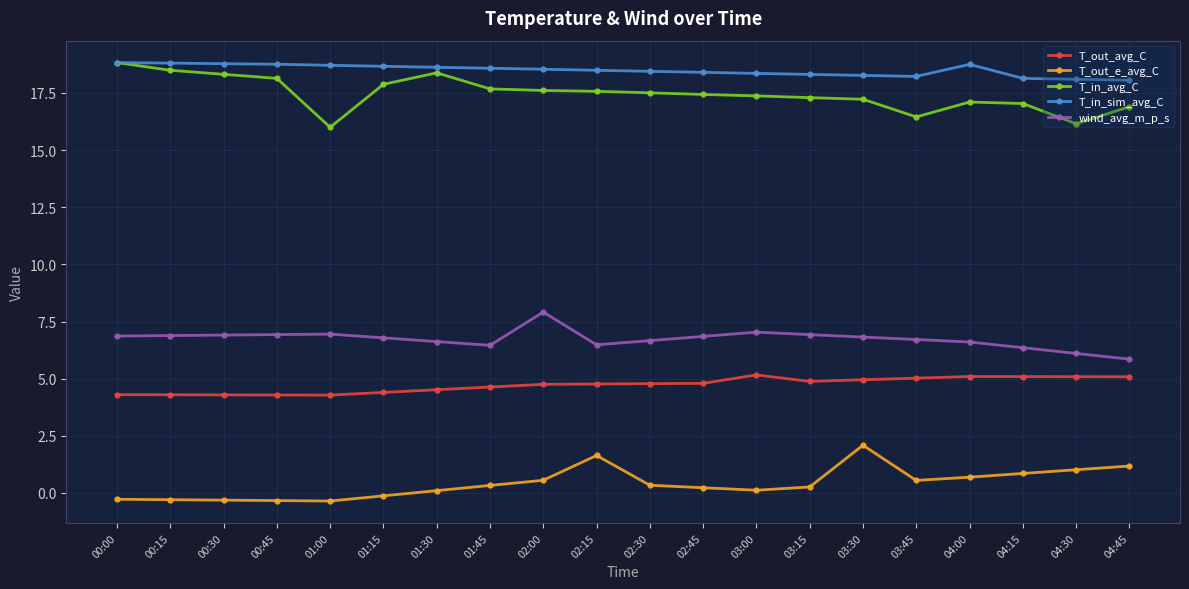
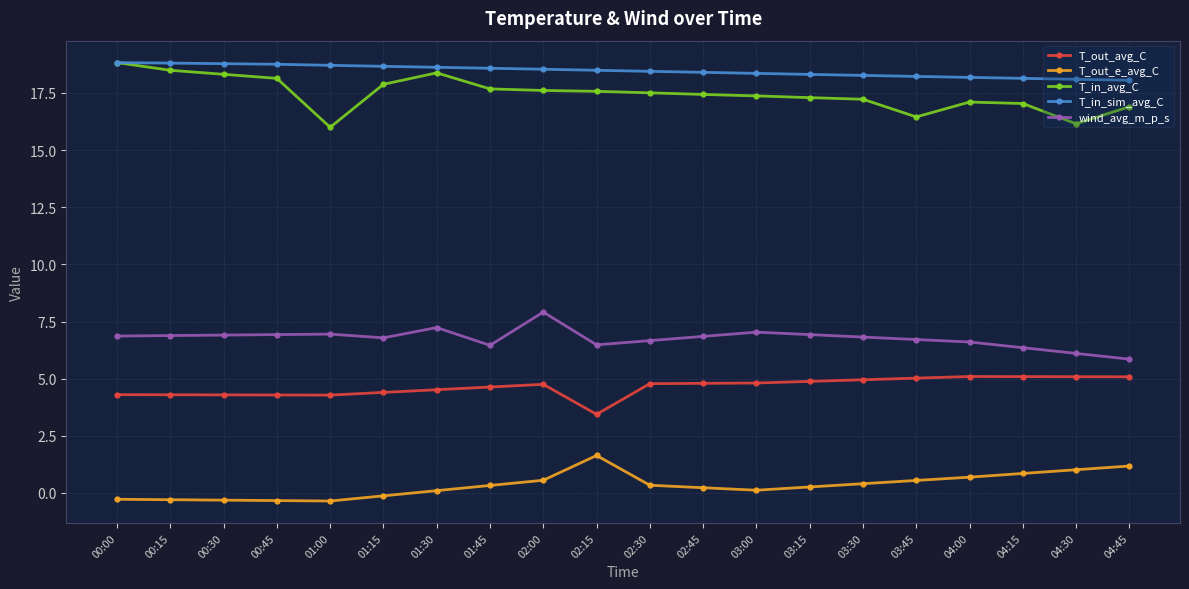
wind_avg_m_p_s, 01:30: 6.6 -> 7.2
T_out_avg_C, 02:15: 4.8 -> 3.4
T_out_avg_C, 03:00: 5.2 -> 4.8
T_out_e_avg_C, 03:30: 2.1 -> 0.4
T_in_sim_avg_C, 04:00: 18.7 -> 18.2
